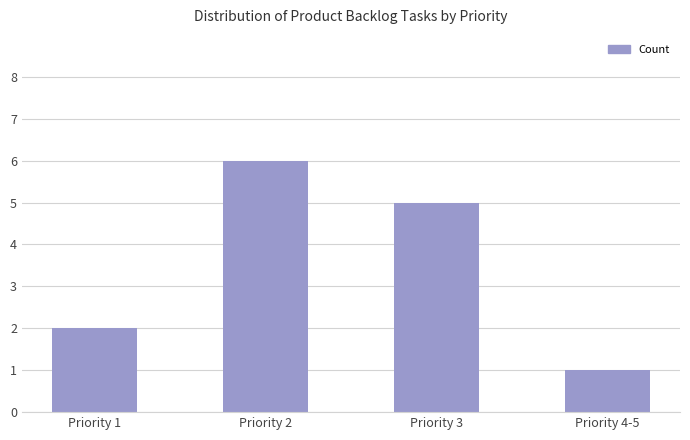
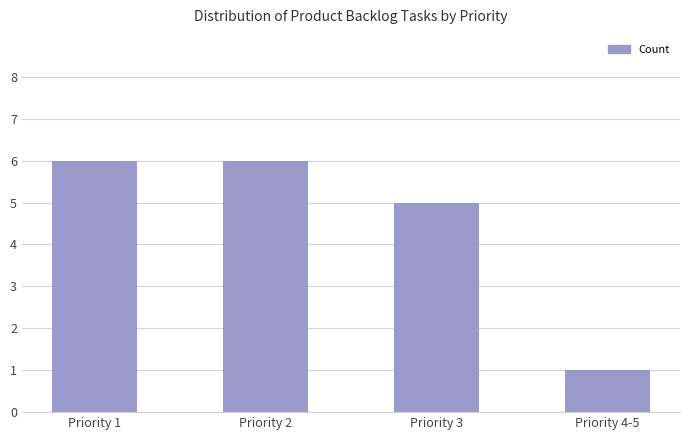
Priority 1: 2 -> 6
